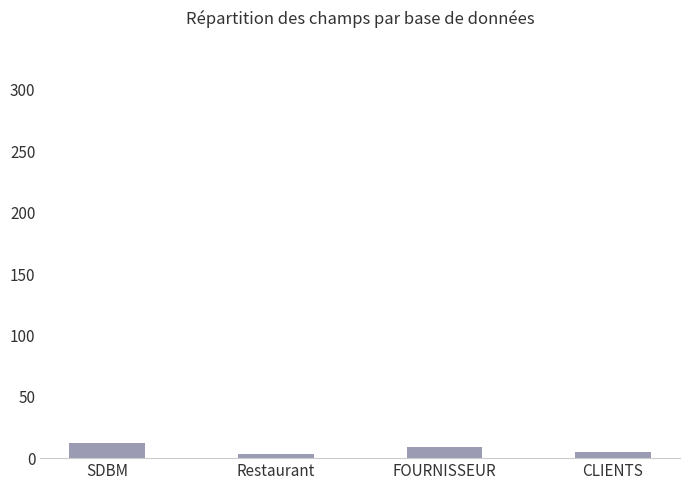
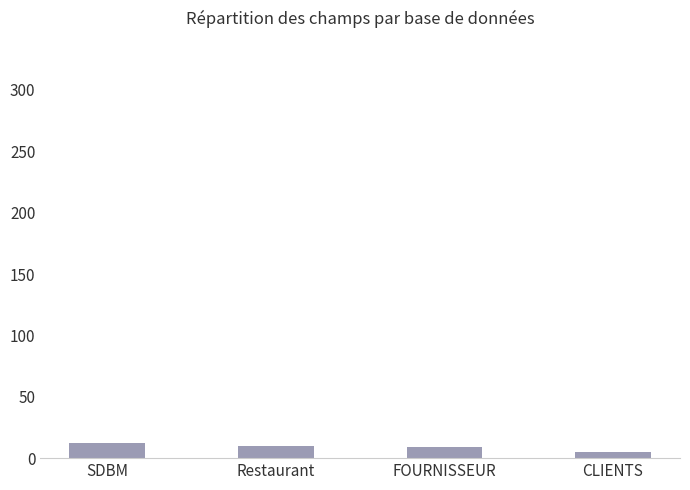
Restaurant: 3 -> 10
